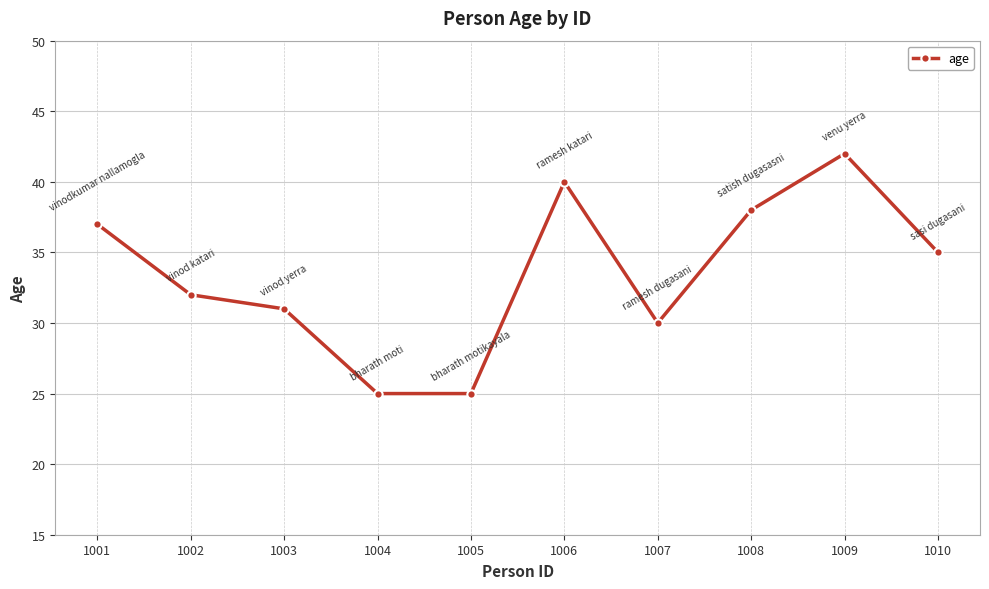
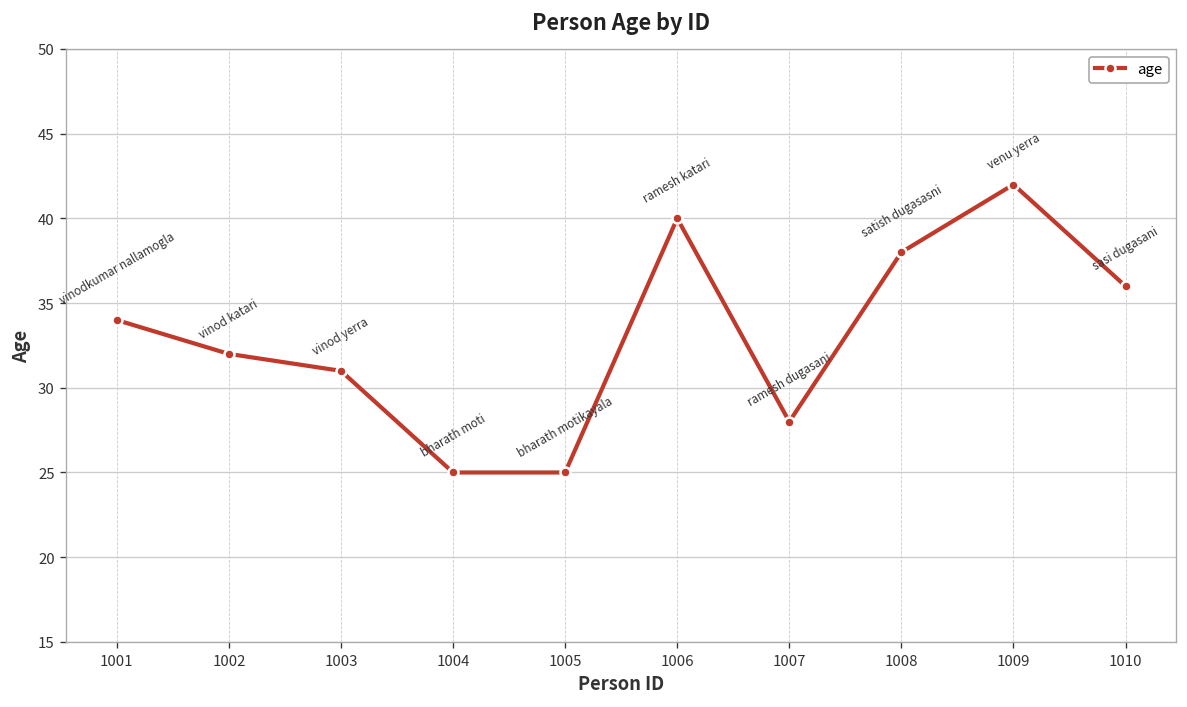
1001: 37 -> 34
1007: 30 -> 28
1010: 35 -> 36
